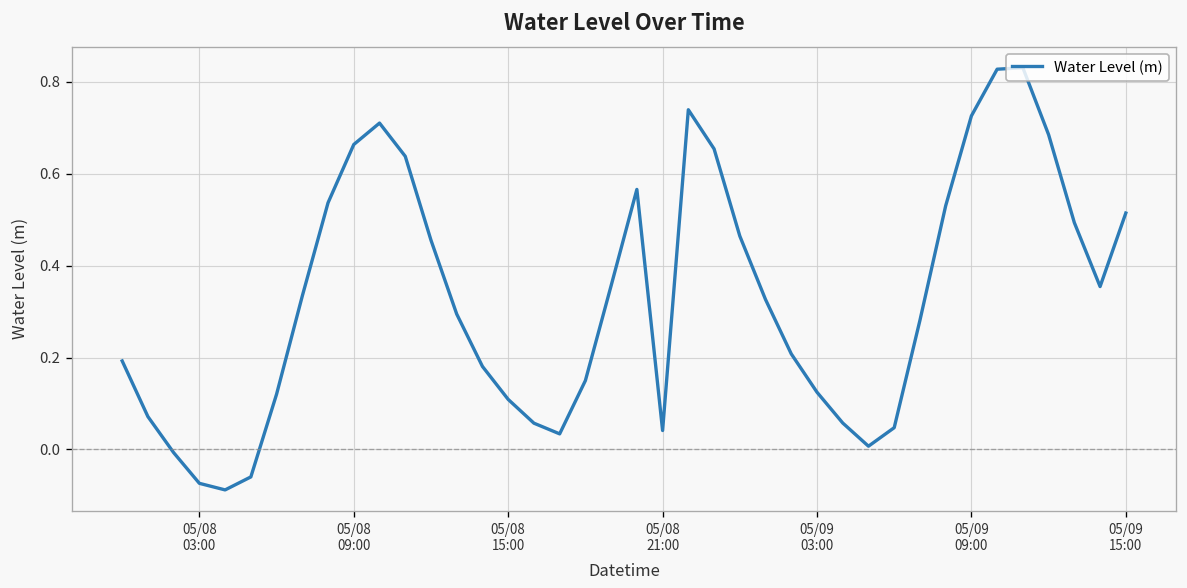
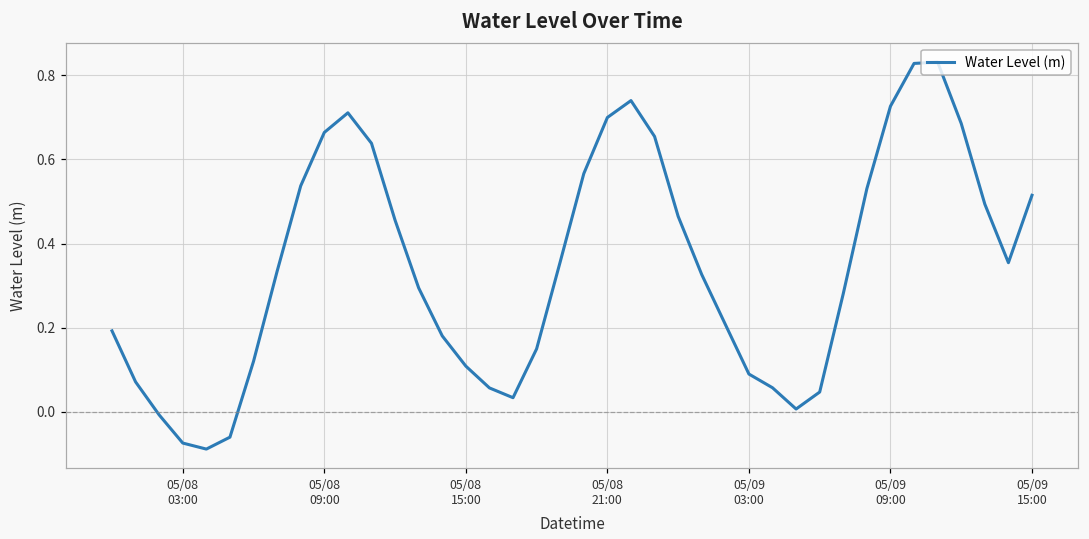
05/08 21:00: 0.04 -> 0.70
05/09 03:00: 0.12 -> 0.09
